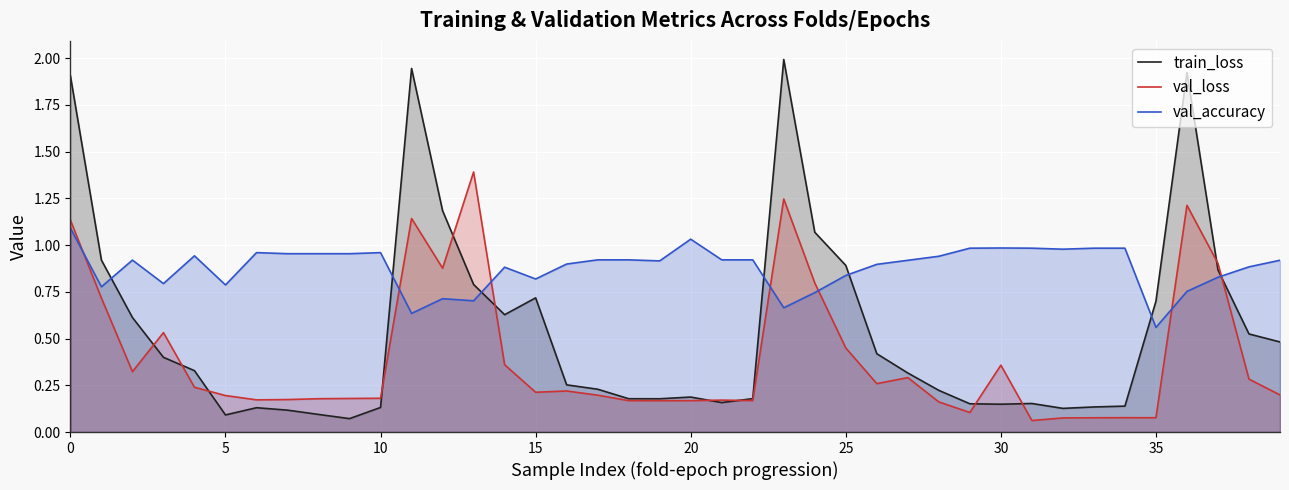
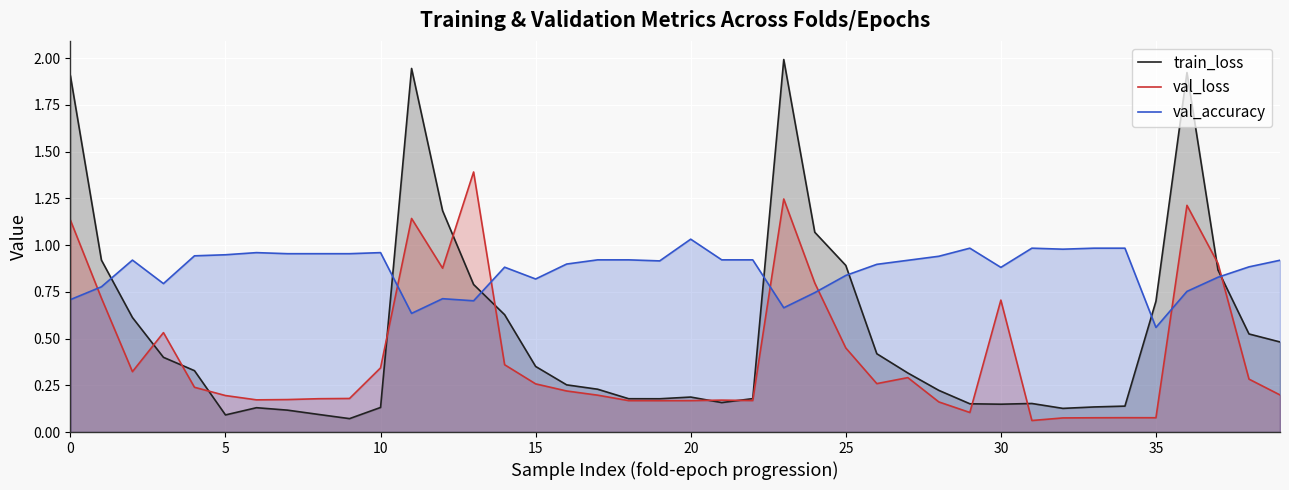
val_accuracy, 0: 1.09 -> 0.71
val_accuracy, 5: 0.79 -> 0.95
val_loss, 10: 0.18 -> 0.34
train_loss, 15: 0.72 -> 0.35
val_loss, 15: 0.21 -> 0.26
val_loss, 30: 0.36 -> 0.71
val_accuracy, 30: 0.98 -> 0.88
